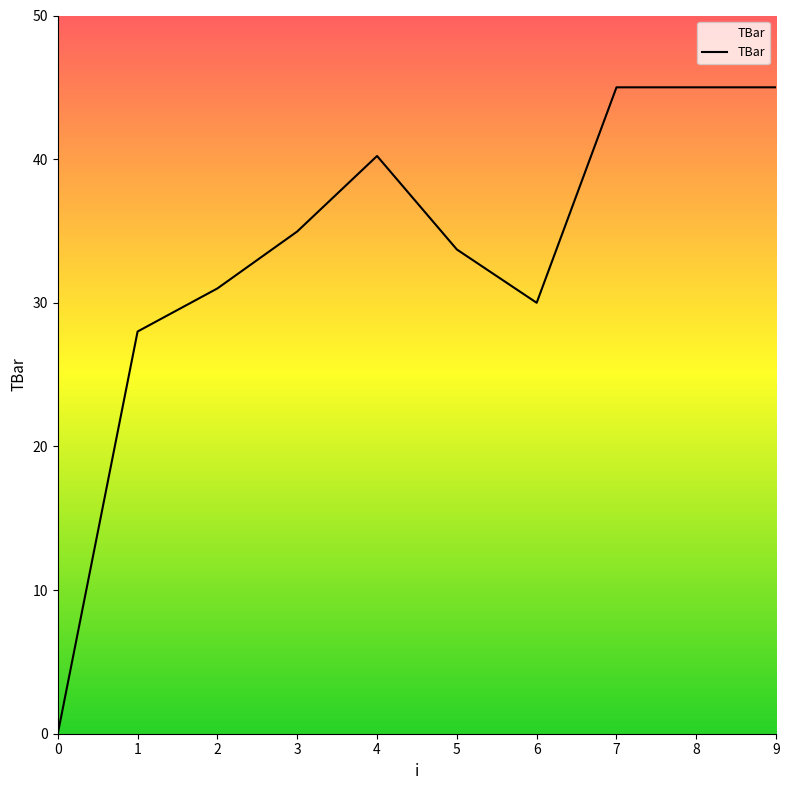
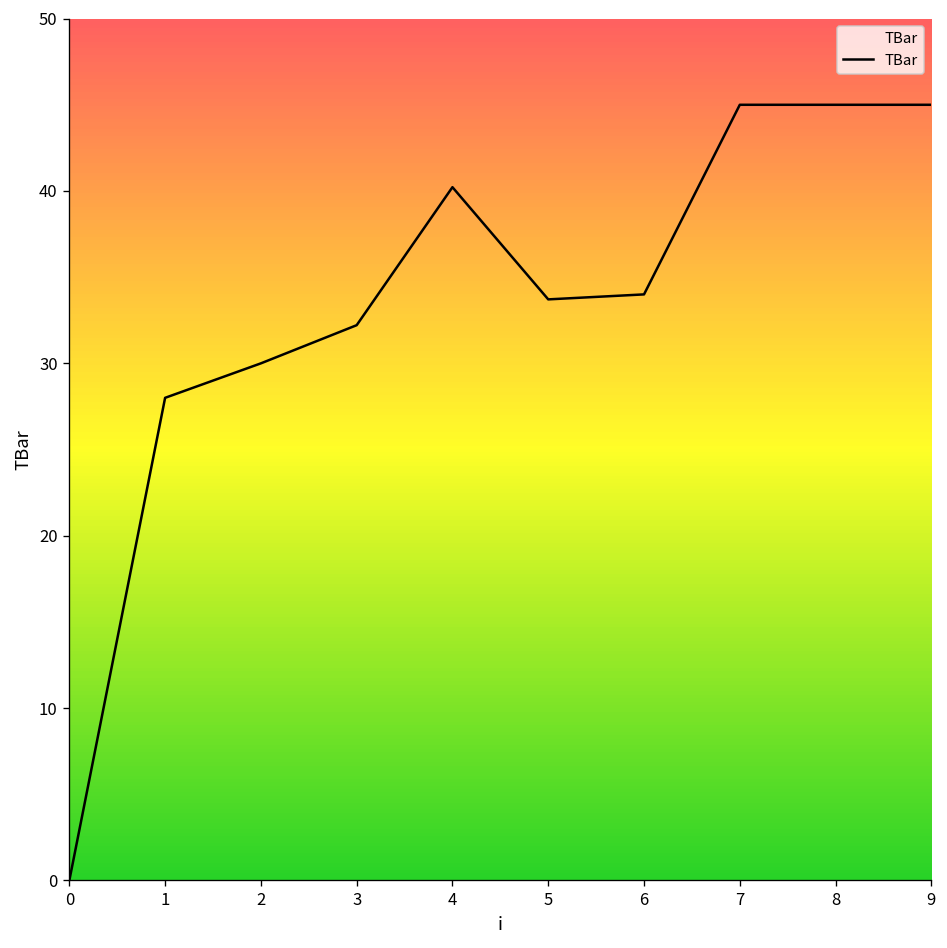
2: 31 -> 30
3: 35.0 -> 32.2
6: 30 -> 34
